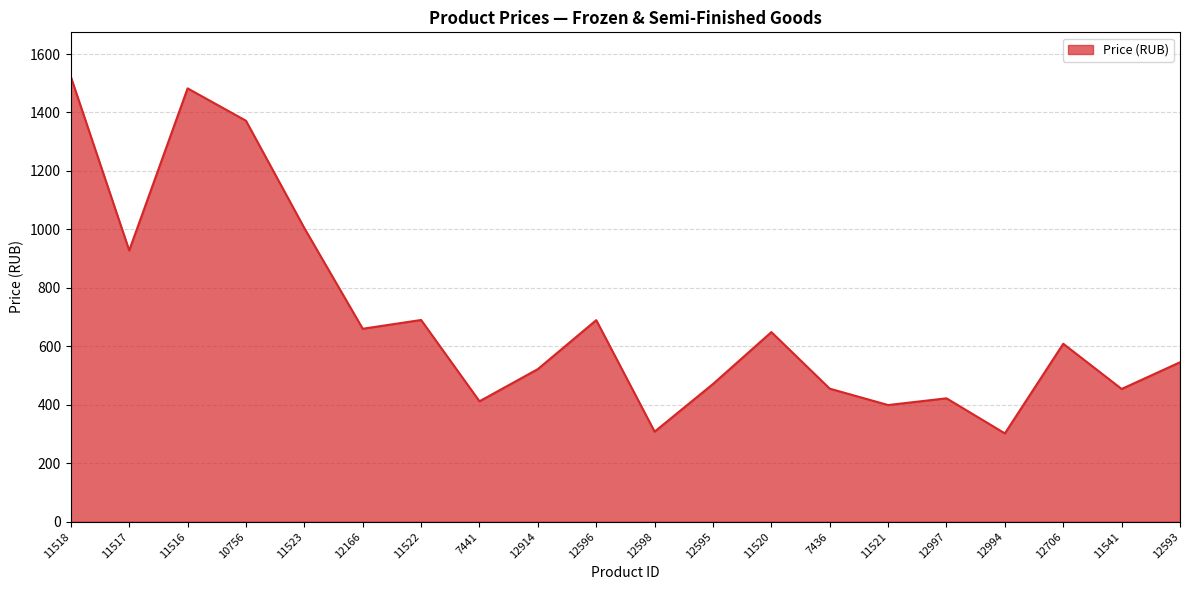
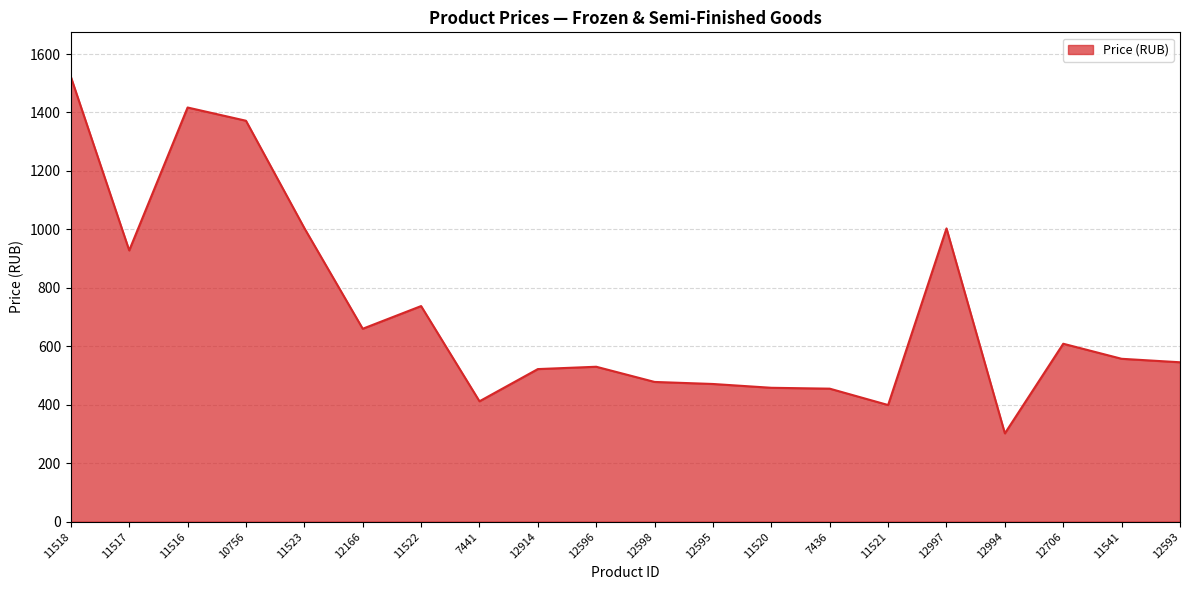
11516: 1480 -> 1420
11522: 690 -> 740
12596: 690 -> 530
12598: 310 -> 480
11520: 650 -> 460
12997: 420 -> 1000
11541: 450 -> 560
